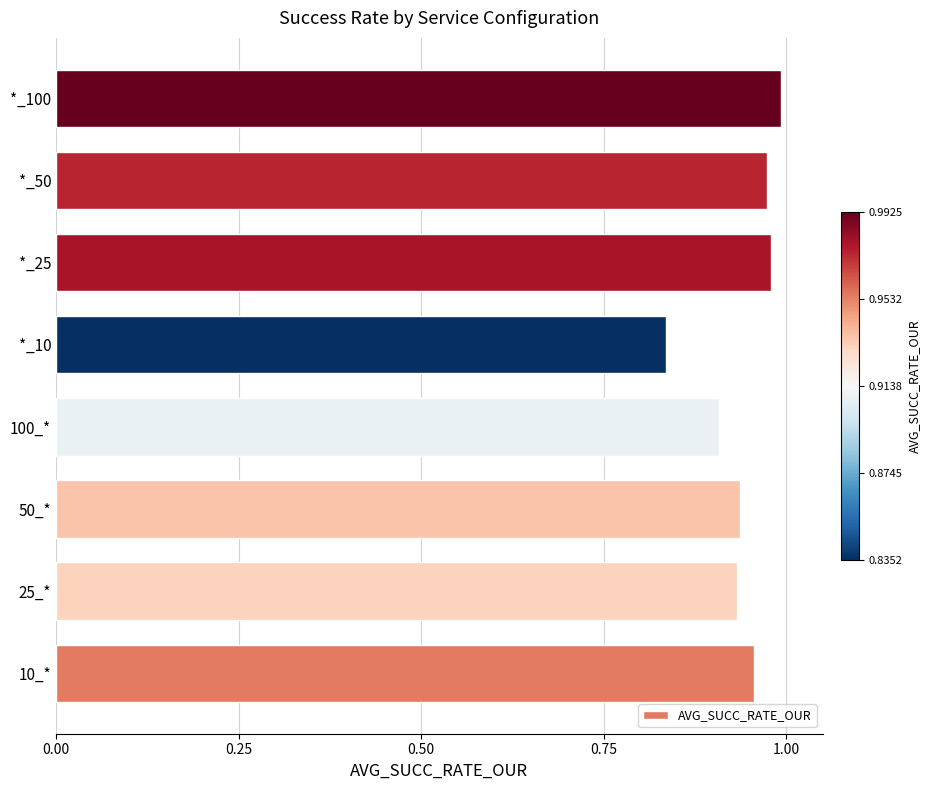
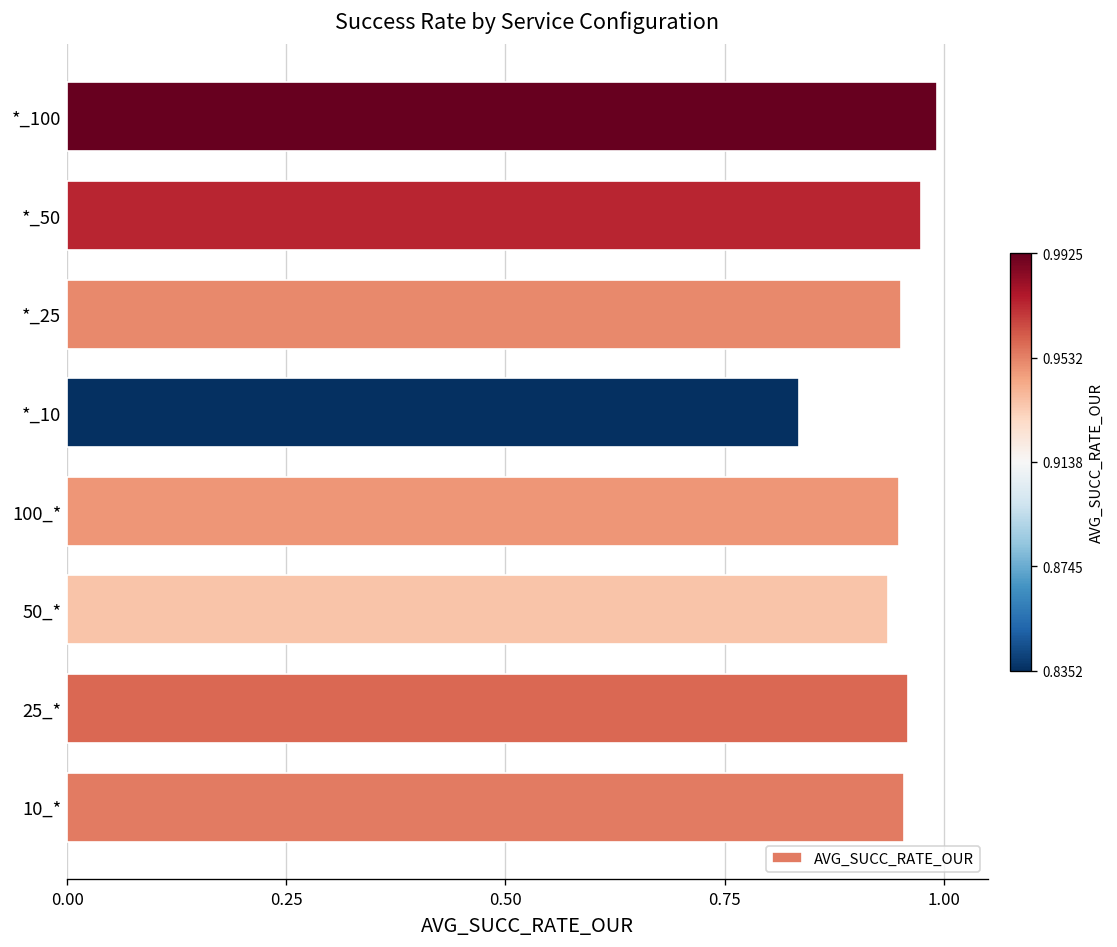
*_25: 0.98 -> 0.95
100_*: 0.91 -> 0.95
25_*: 0.93 -> 0.96
